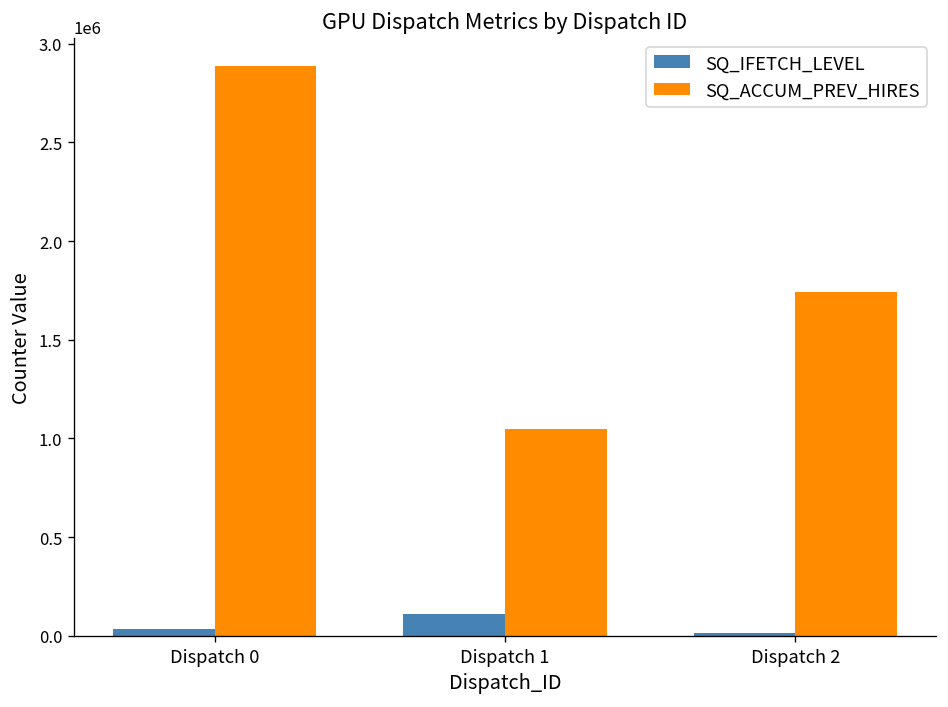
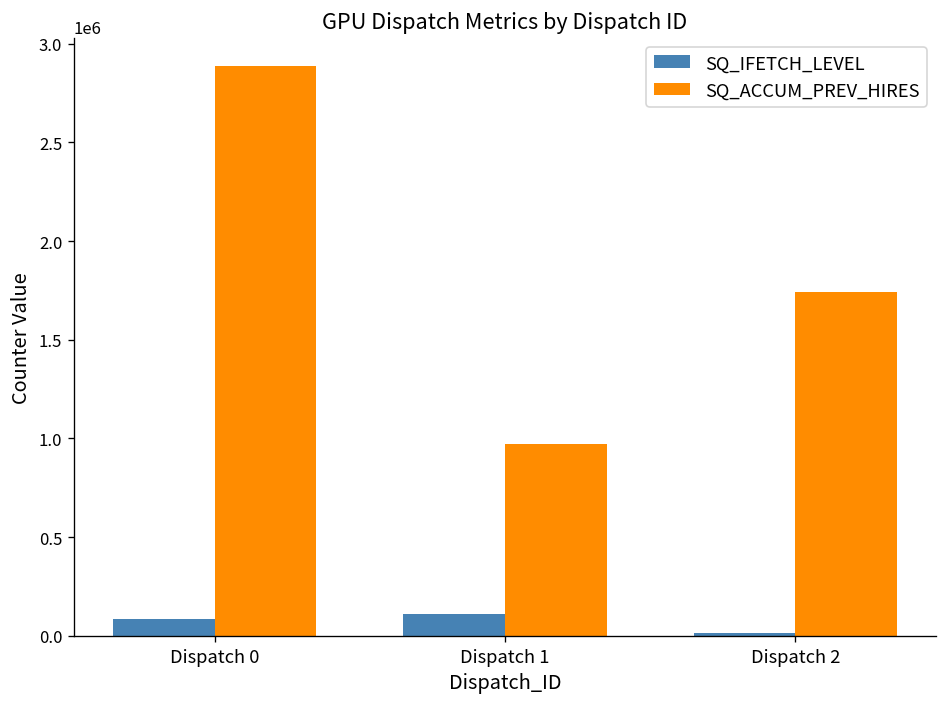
SQ_IFETCH_LEVEL, Dispatch 0: 40000 -> 90000
SQ_ACCUM_PREV_HIRES, Dispatch 1: 1050000 -> 970000
